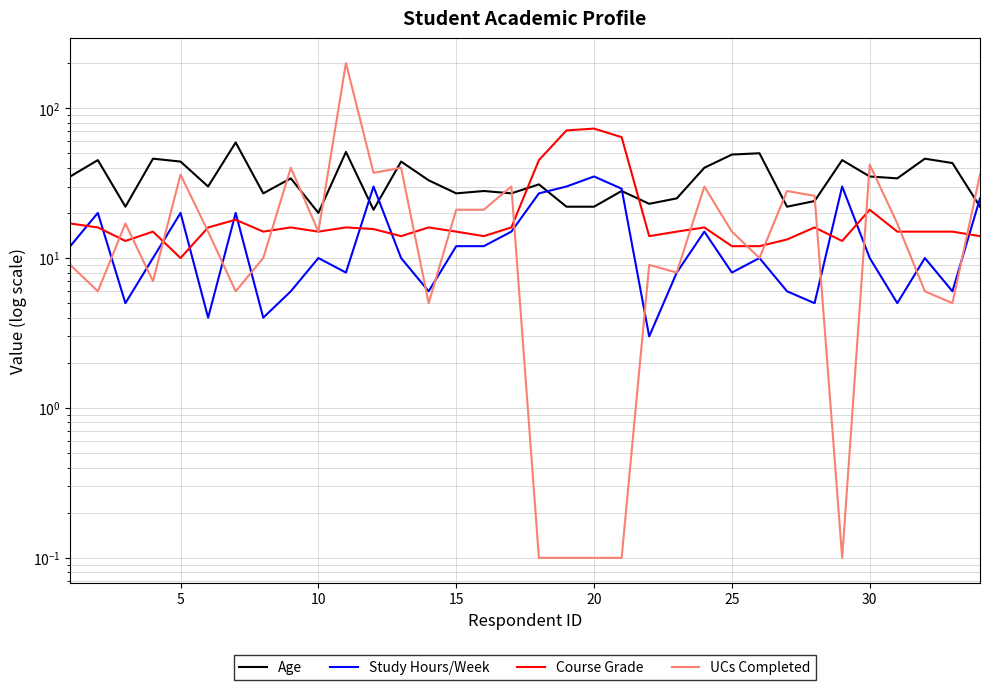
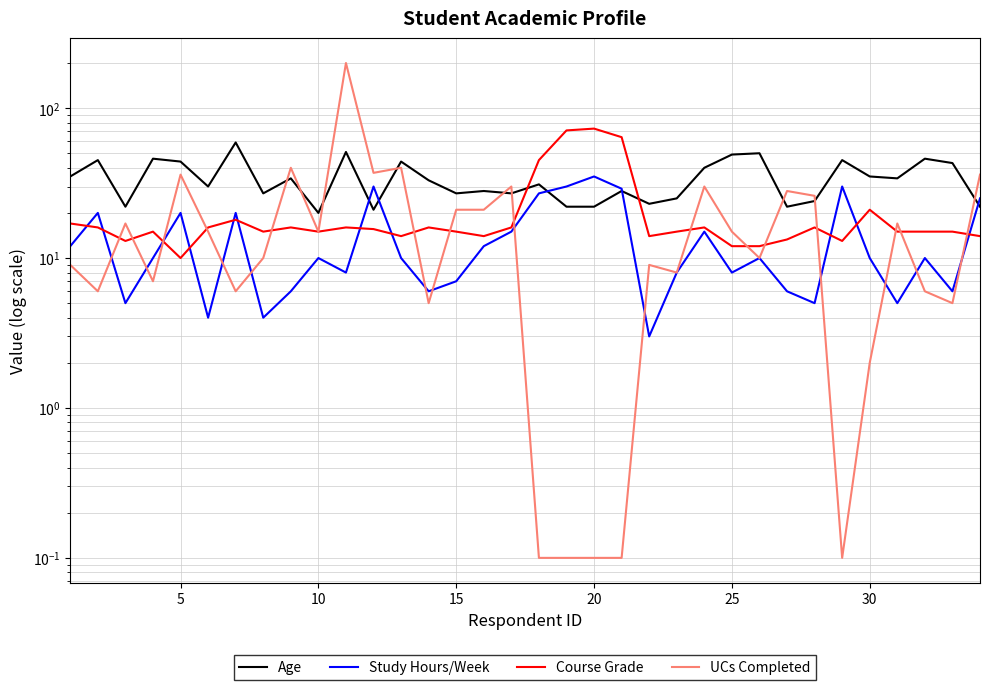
Study Hours/Week, 15: 12 -> 7
UCs Completed, 30: 42 -> 2
